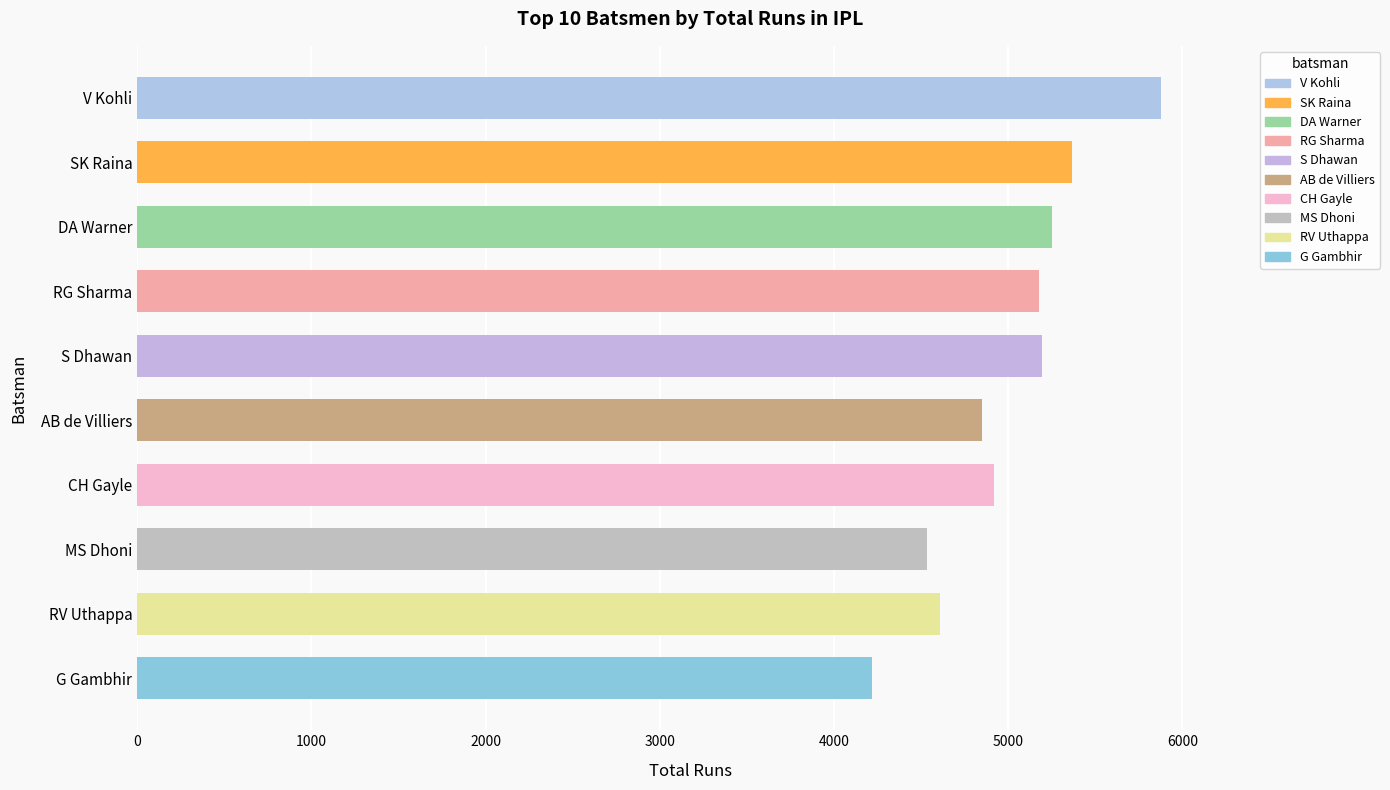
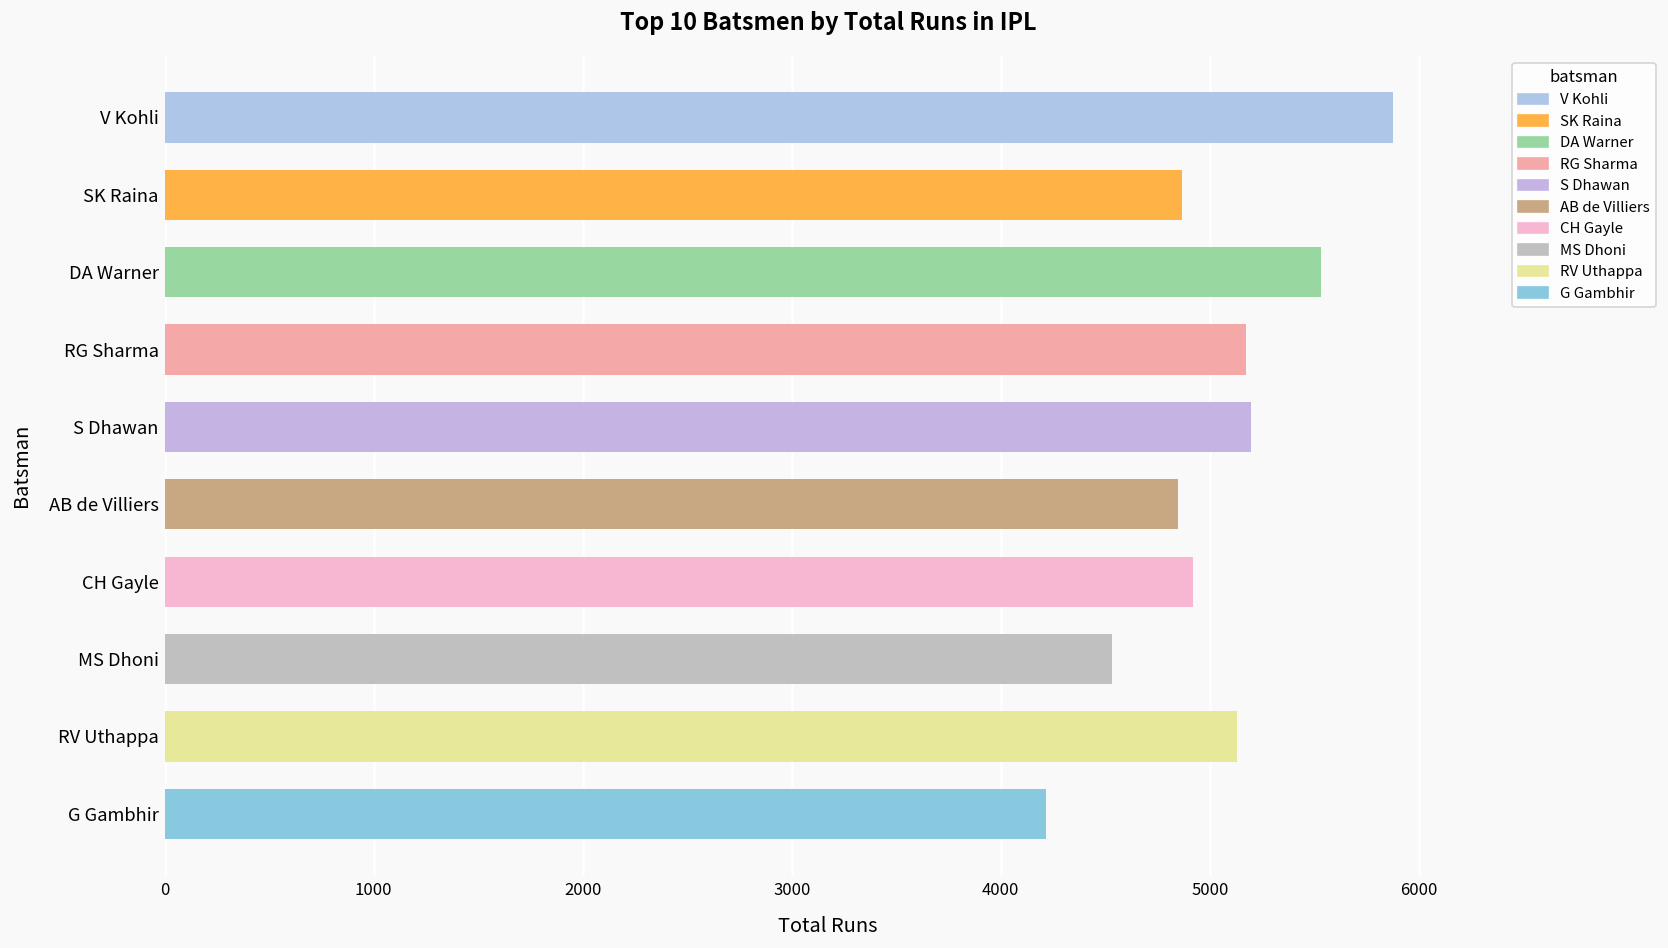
SK Raina: 5370 -> 4870
DA Warner: 5250 -> 5530
RV Uthappa: 4610 -> 5130
